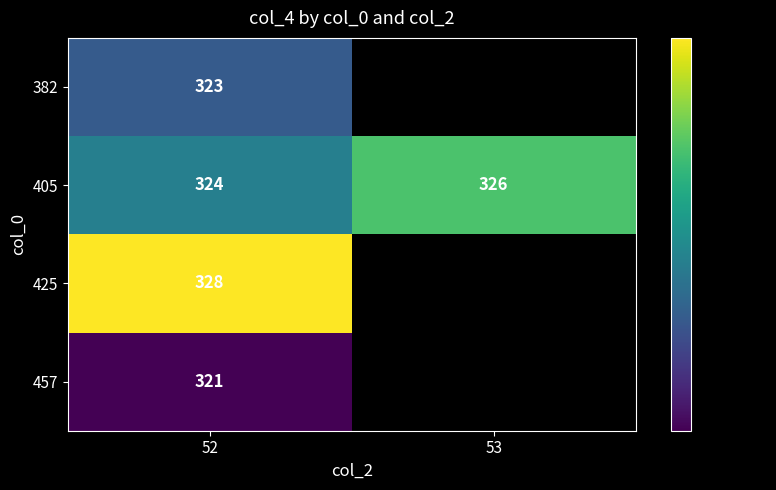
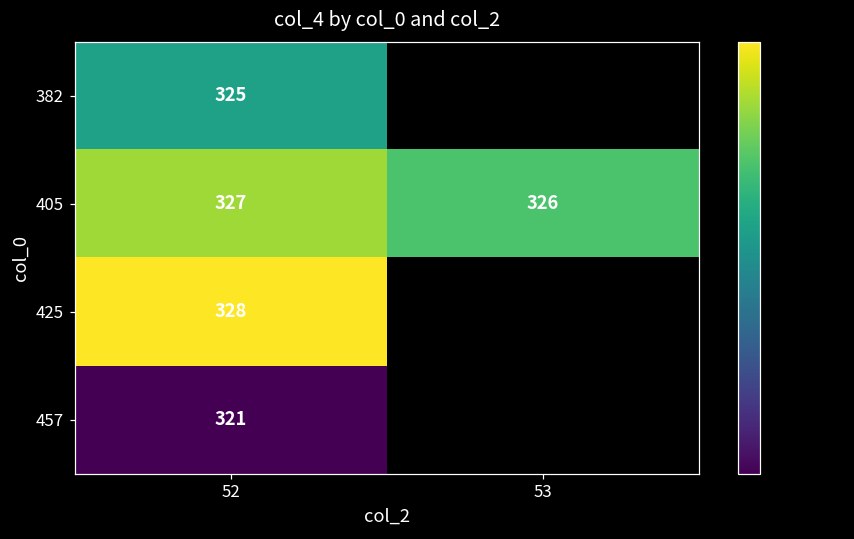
382, 52: 323 -> 325
405, 52: 324 -> 327
